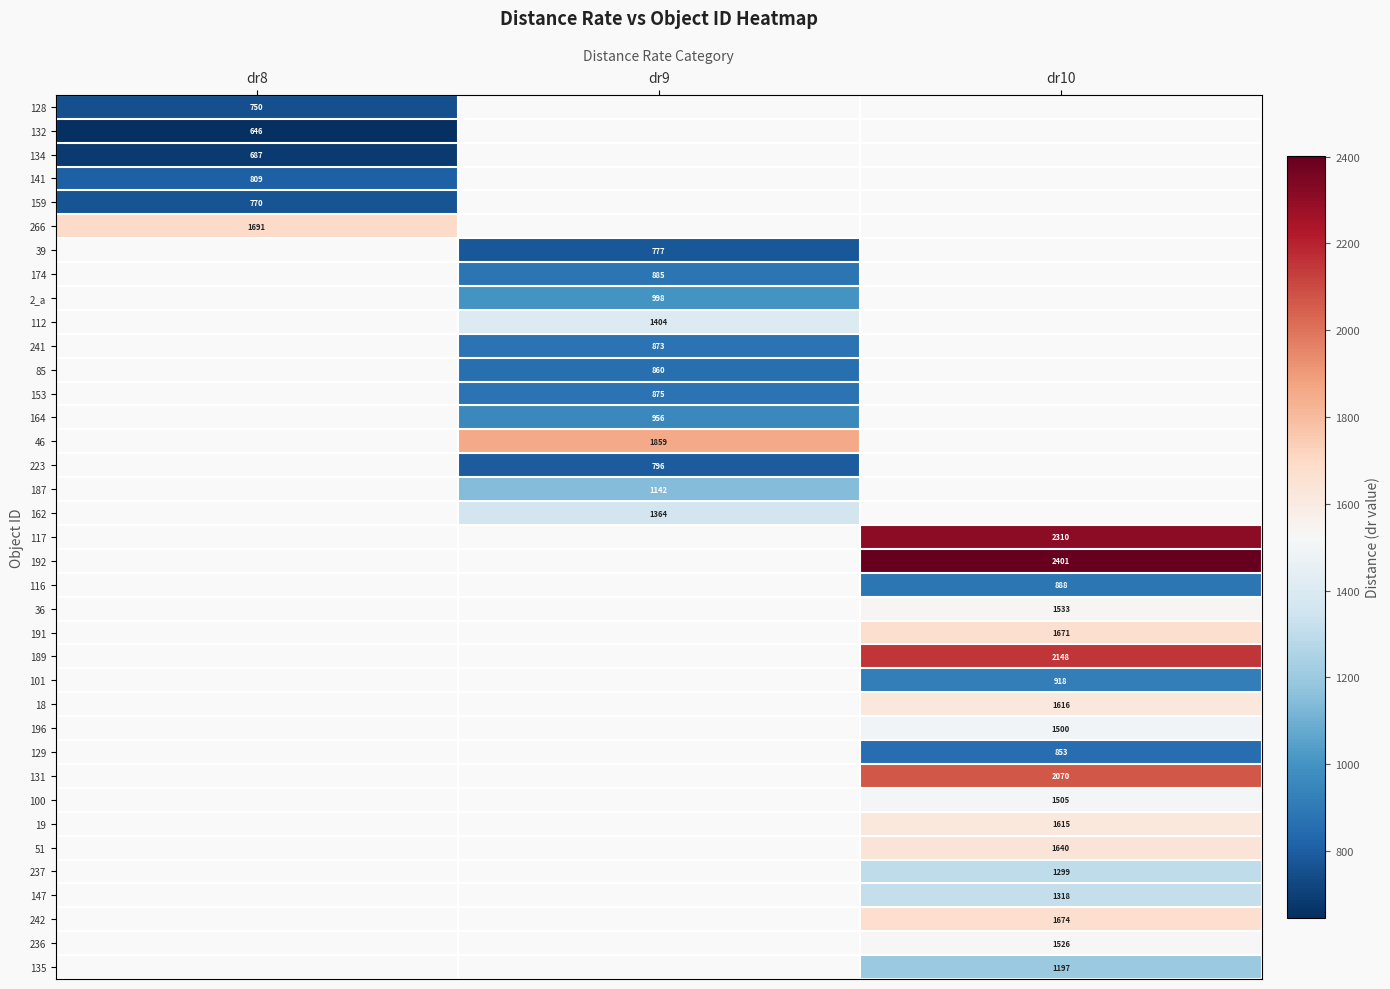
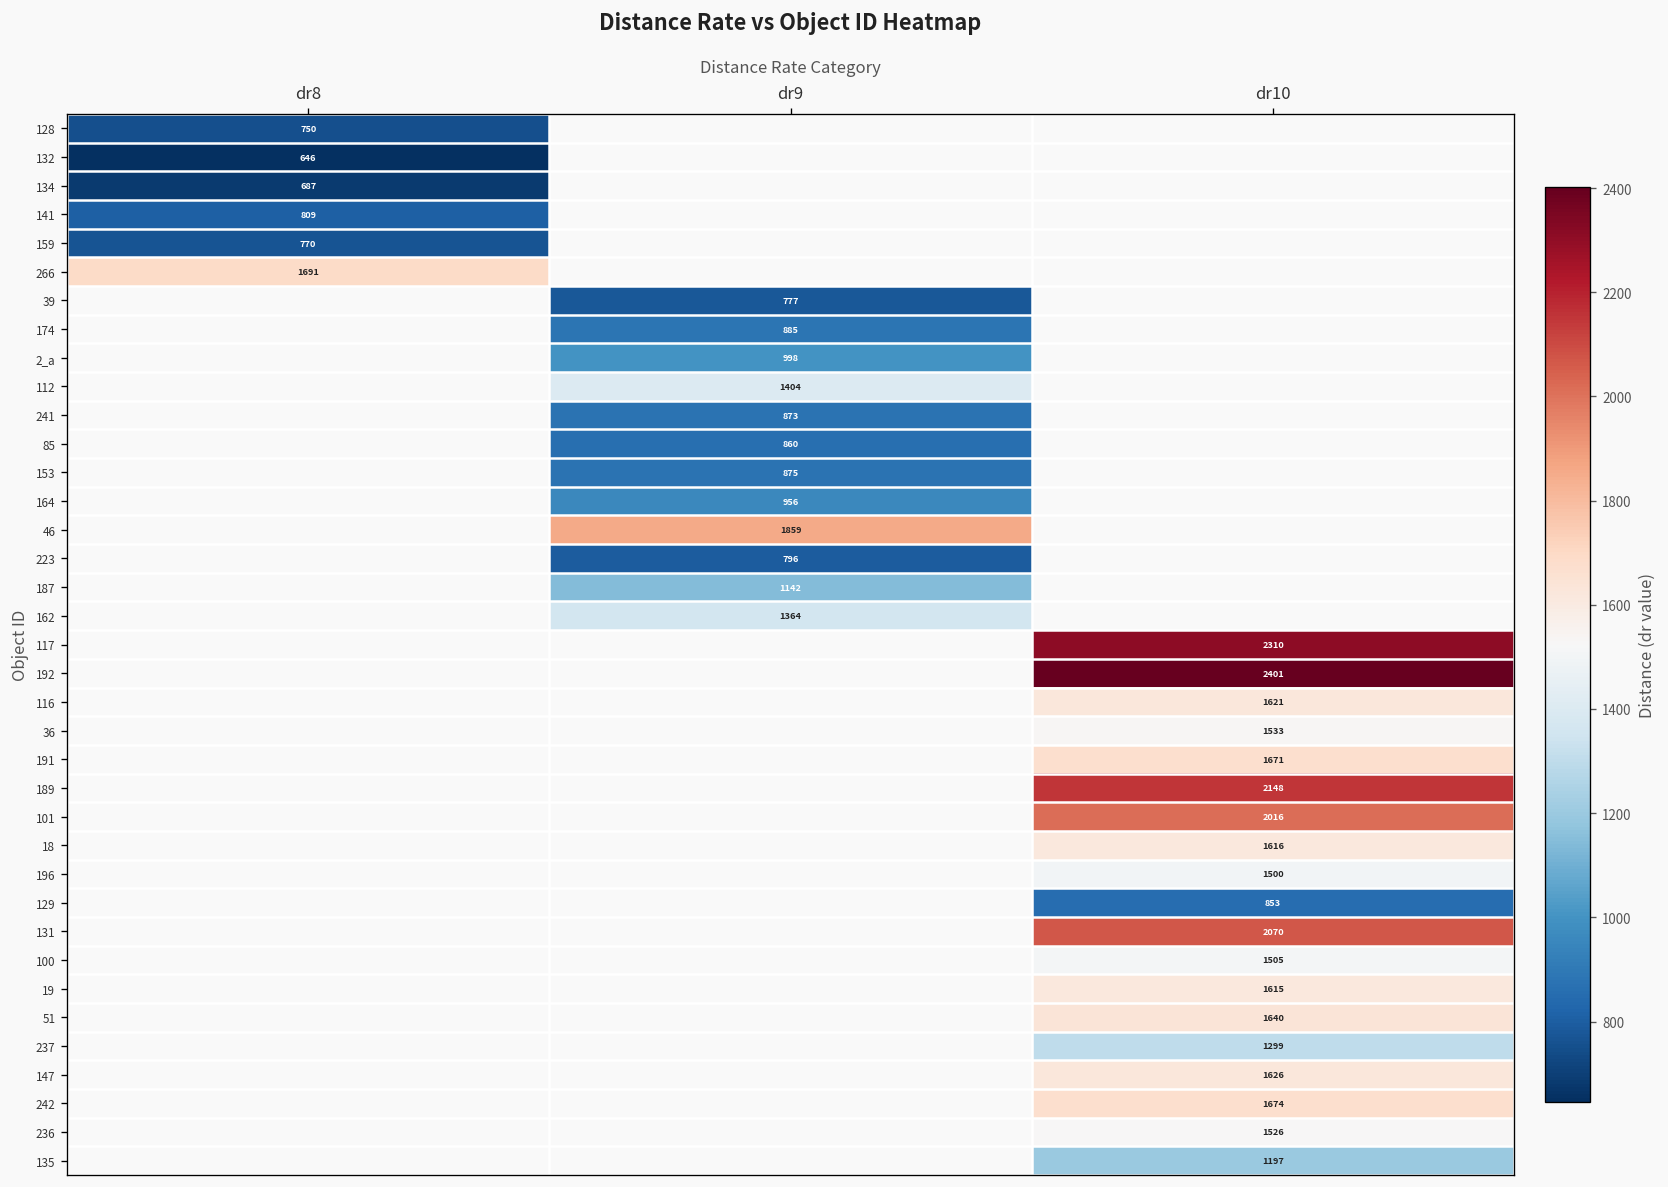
116, dr10: 888 -> 1621
101, dr10: 918 -> 2016
147, dr10: 1318 -> 1626
